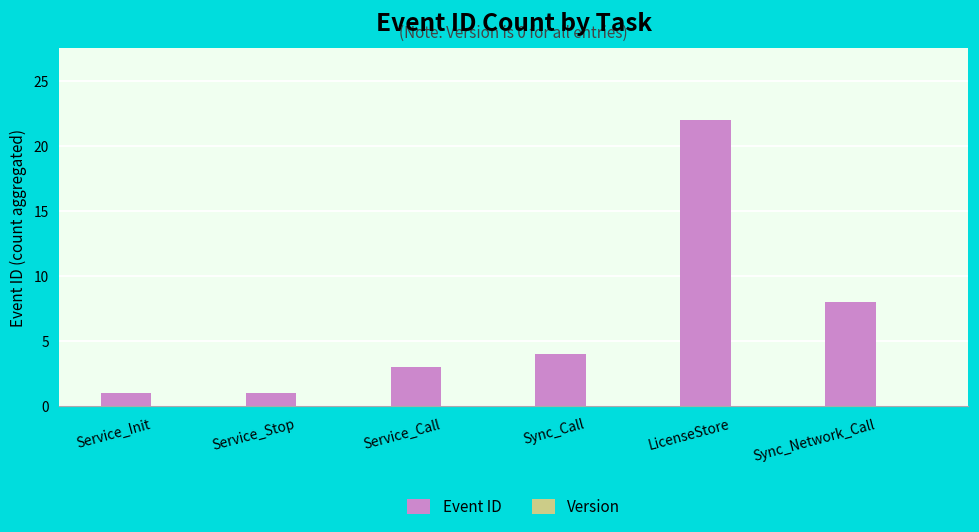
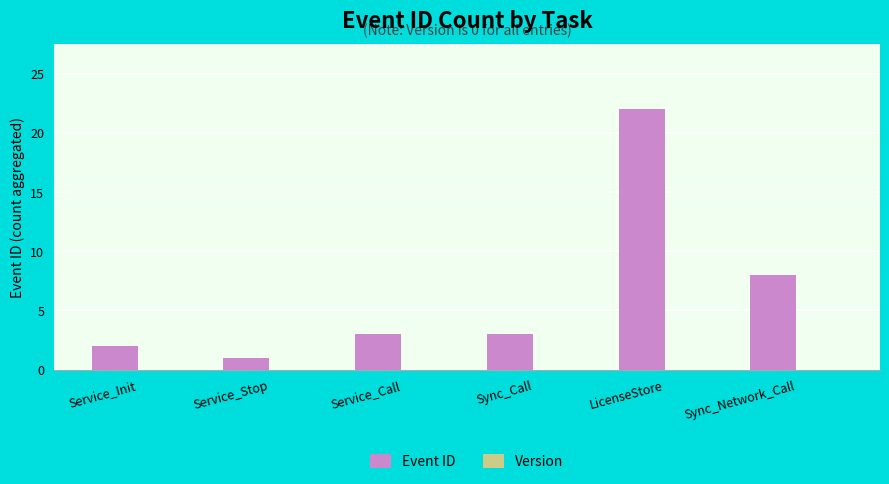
Event ID, Service_Init: 1 -> 2
Event ID, Sync_Call: 4 -> 3
